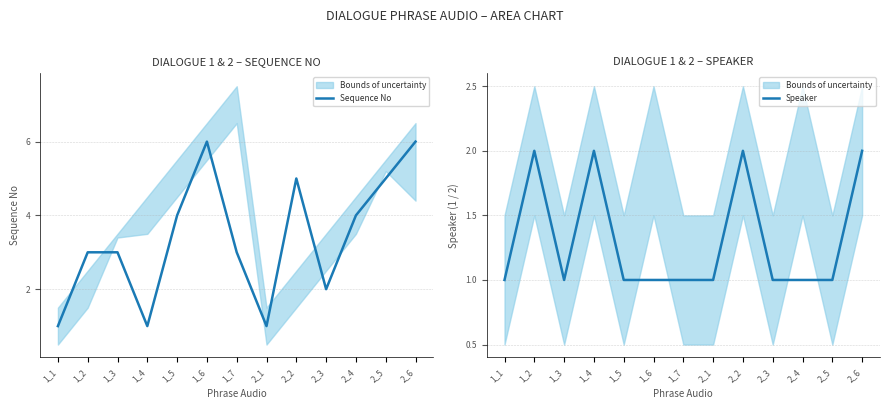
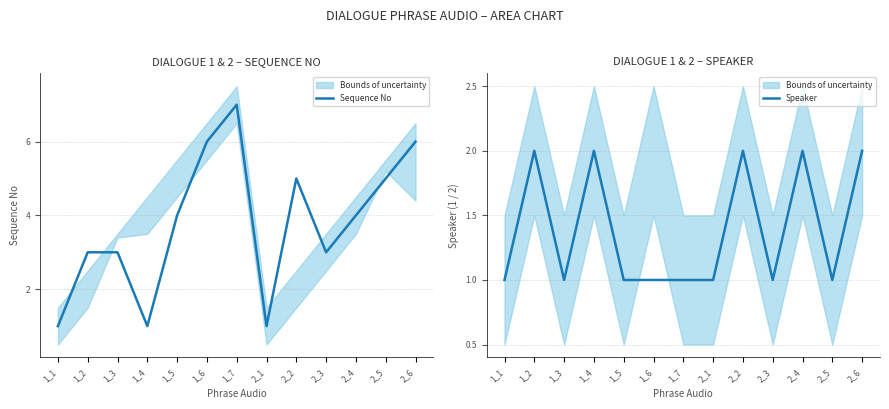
DIALOGUE 1 & 2 – SEQUENCE NO, Sequence No, 1_7: 3 -> 7
DIALOGUE 1 & 2 – SEQUENCE NO, Sequence No, 2_3: 2 -> 3
DIALOGUE 1 & 2 – SPEAKER, Speaker, 2_4: 1 -> 2
